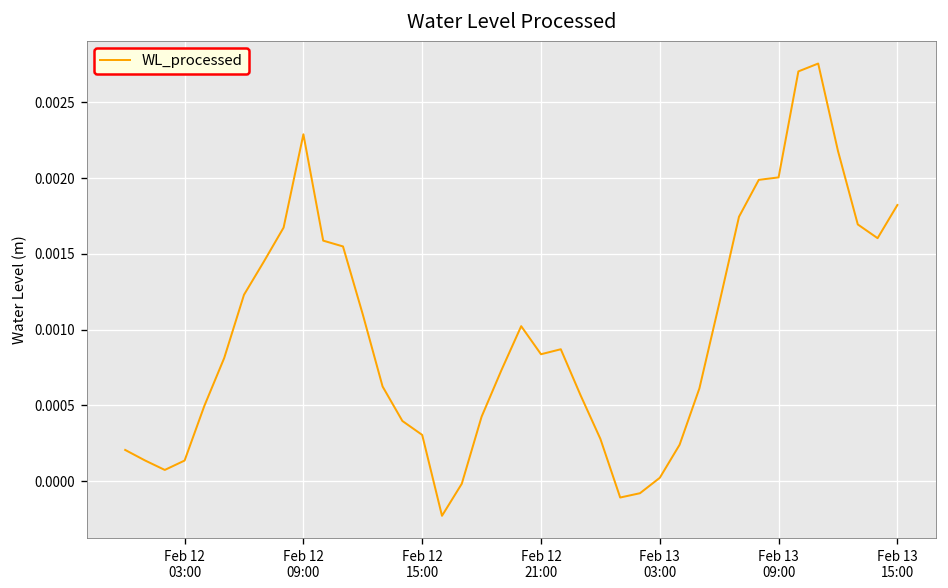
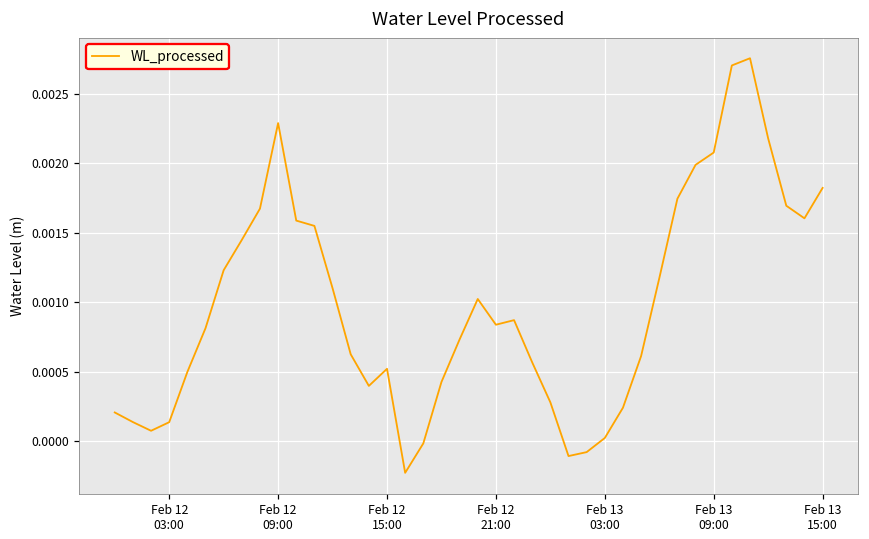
Feb 12 15:00: 0.00030 -> 0.00052
Feb 13 09:00: 0.00201 -> 0.00208
